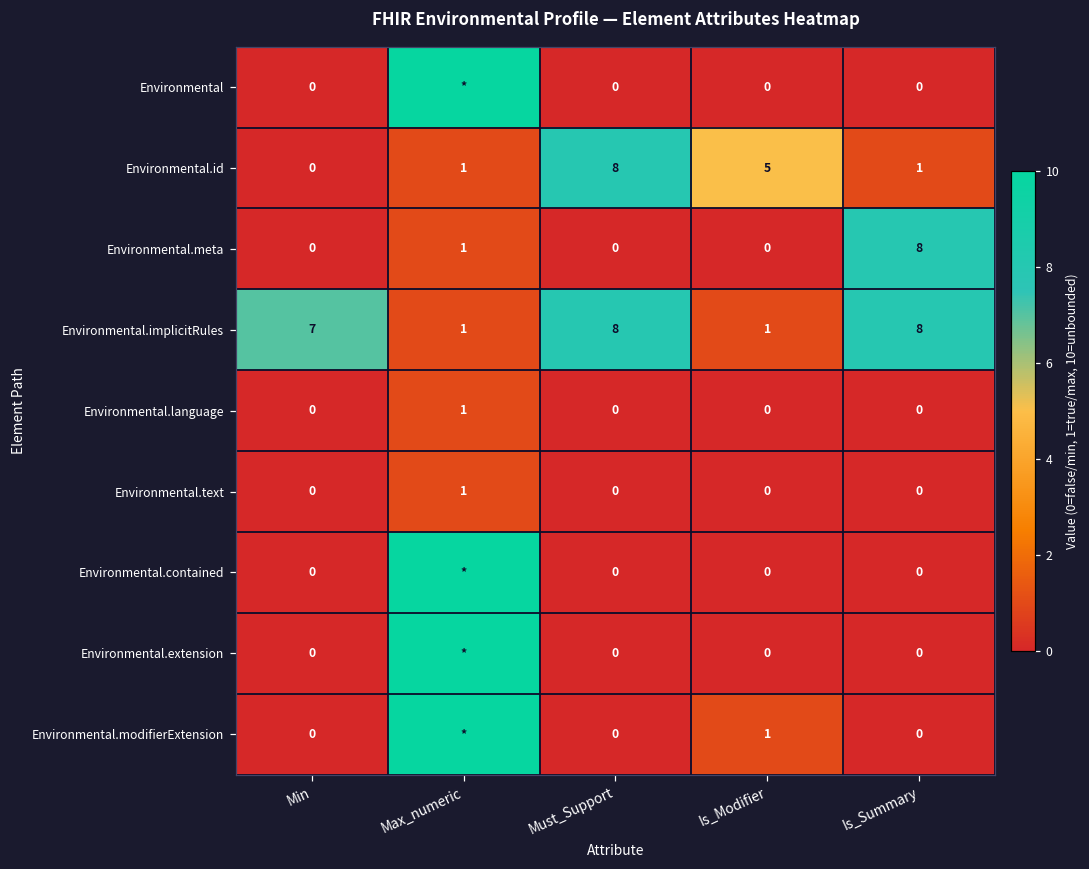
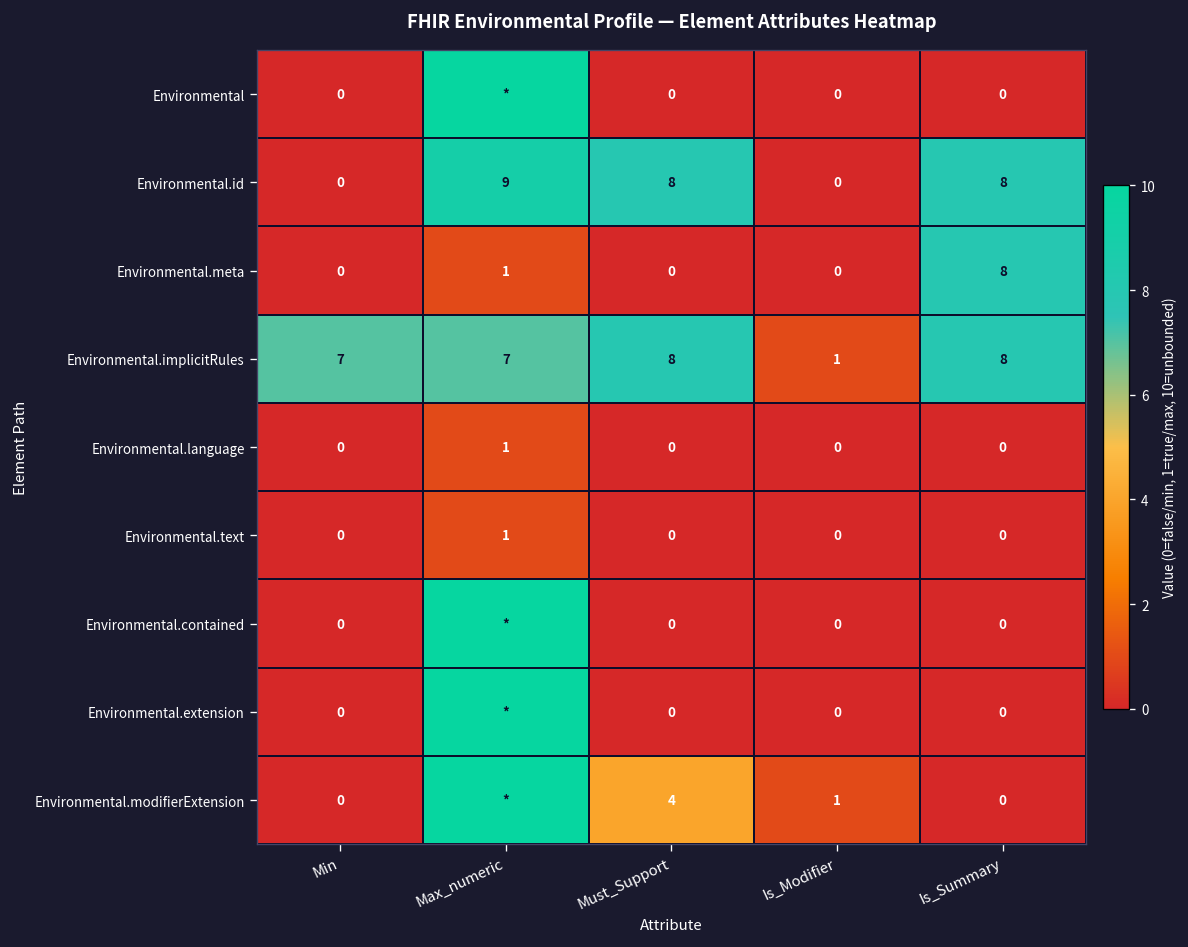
Environmental.id, Max_numeric: 1 -> 9
Environmental.id, Is_Modifier: 5 -> 0
Environmental.id, Is_Summary: 1 -> 8
Environmental.implicitRules, Max_numeric: 1 -> 7
Environmental.modifierExtension, Must_Support: 0 -> 4
